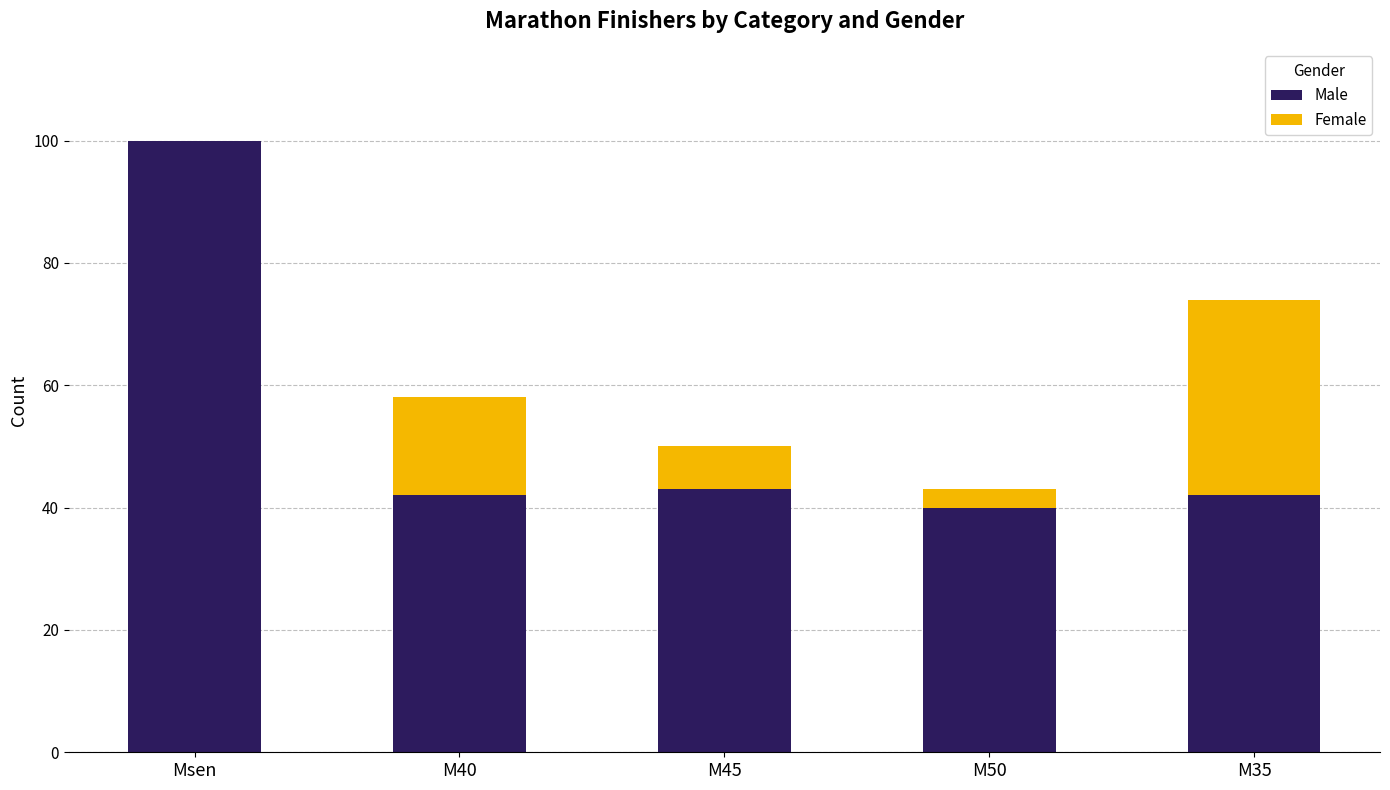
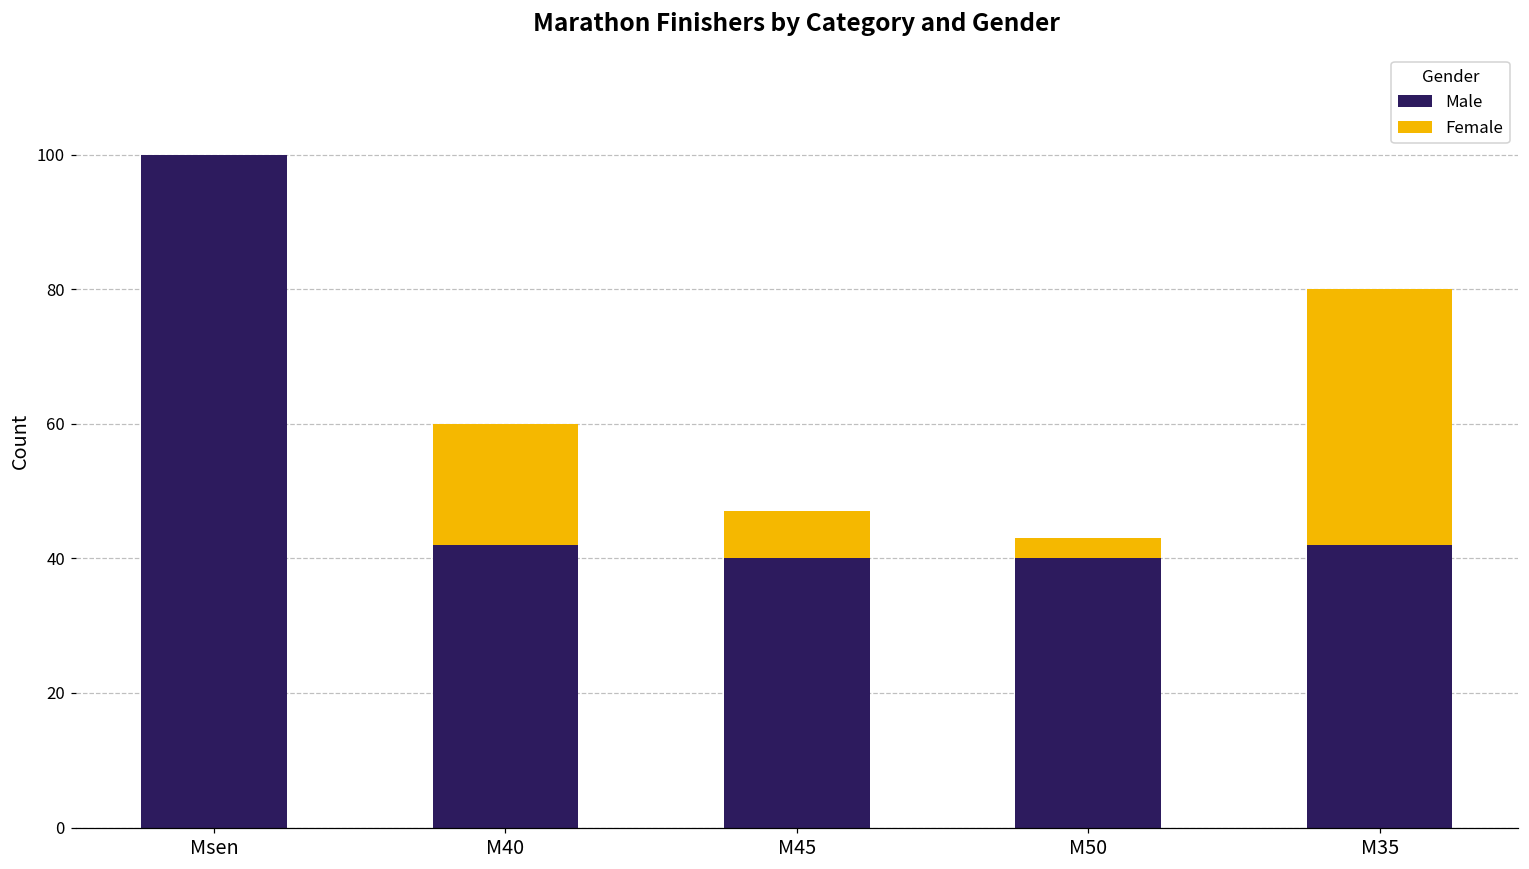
Female, M40: 16 -> 18
Male, M45: 43 -> 40
Female, M35: 32 -> 38
